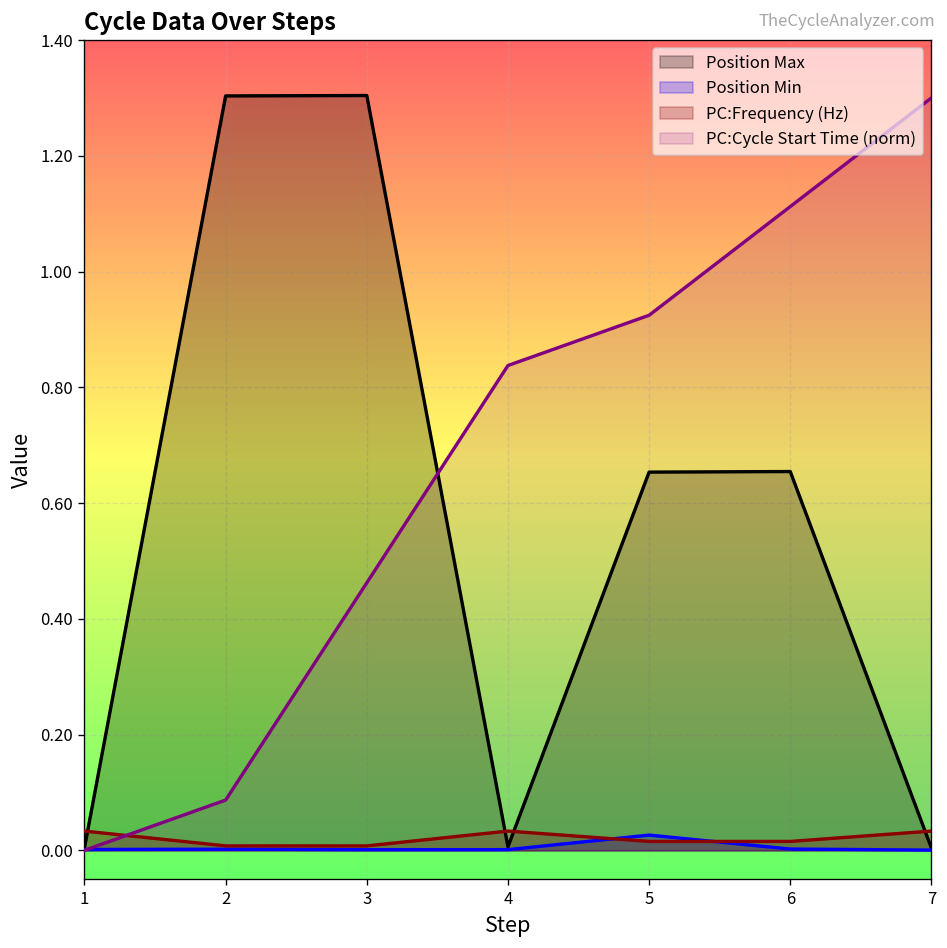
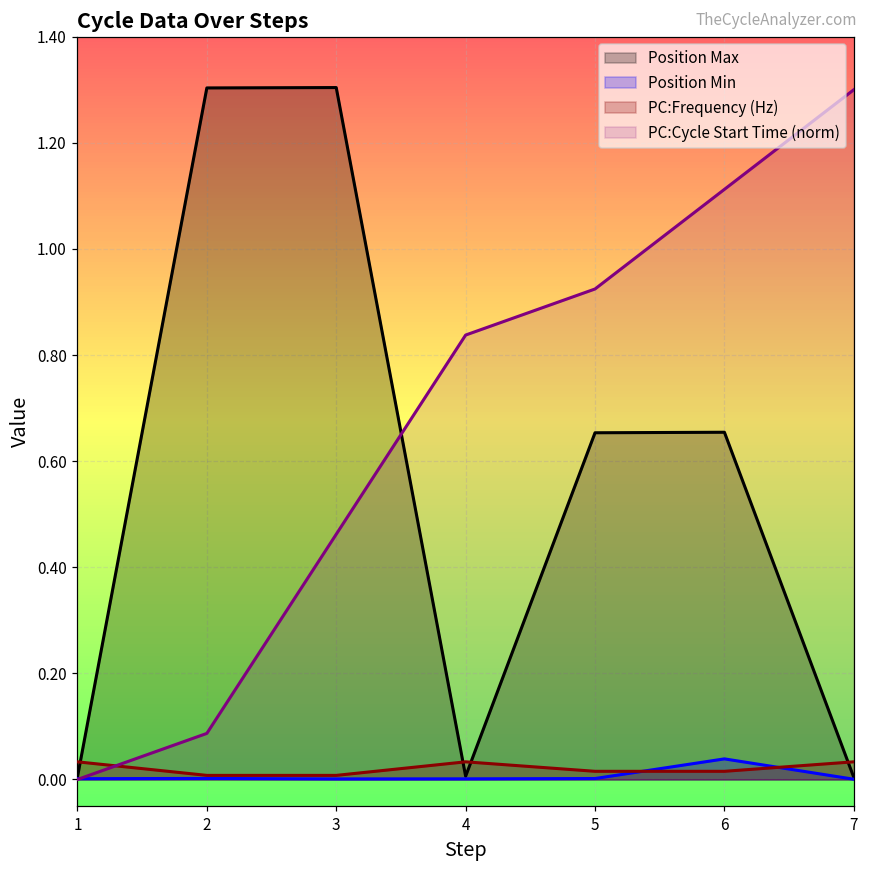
Position Min, 5: 0.03 -> 0.00
Position Min, 6: 0.00 -> 0.04
